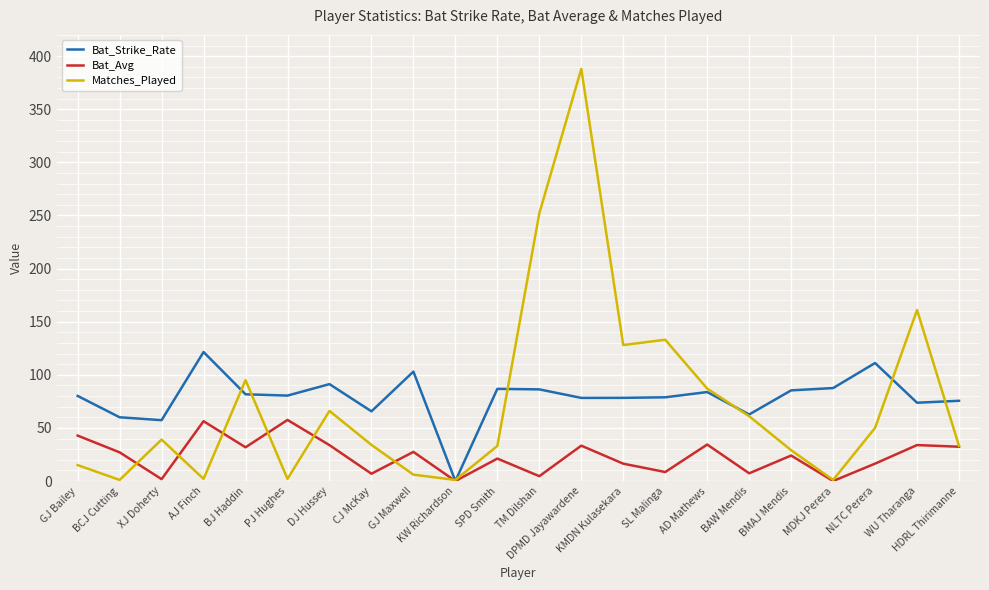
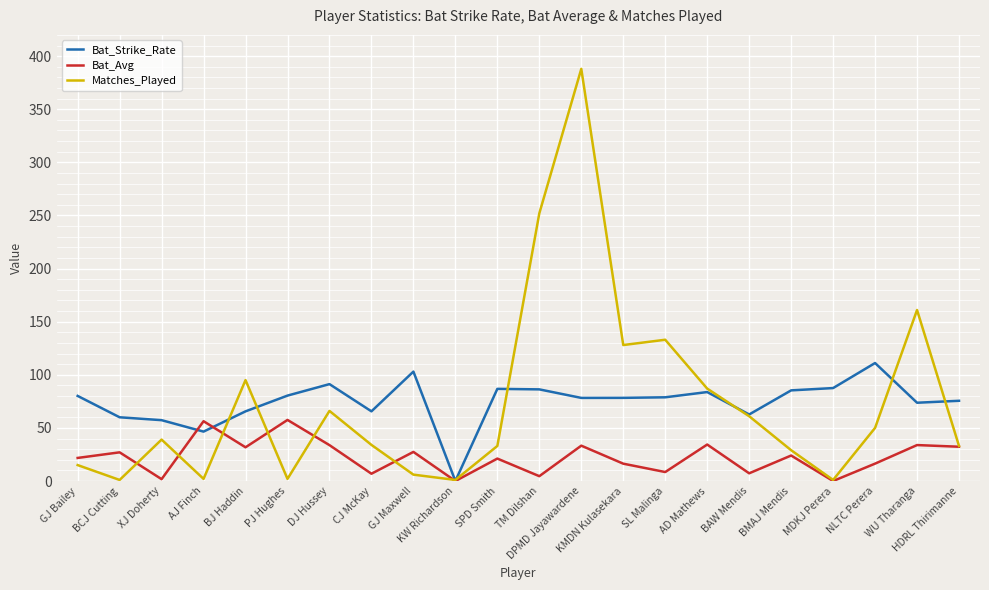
Bat_Avg, GJ Bailey: 43 -> 22
Bat_Strike_Rate, AJ Finch: 121 -> 47
Bat_Strike_Rate, BJ Haddin: 82 -> 66
